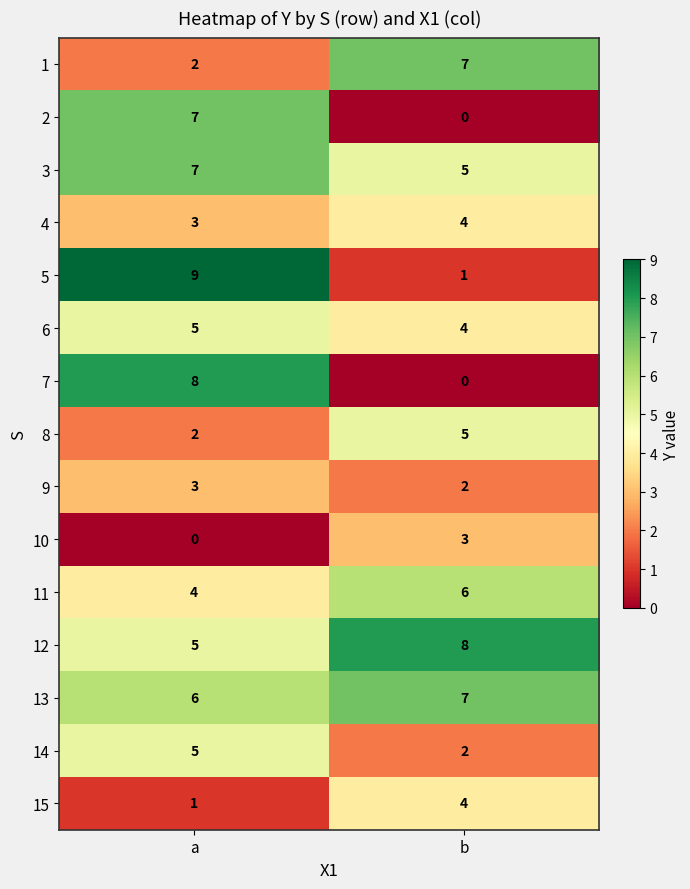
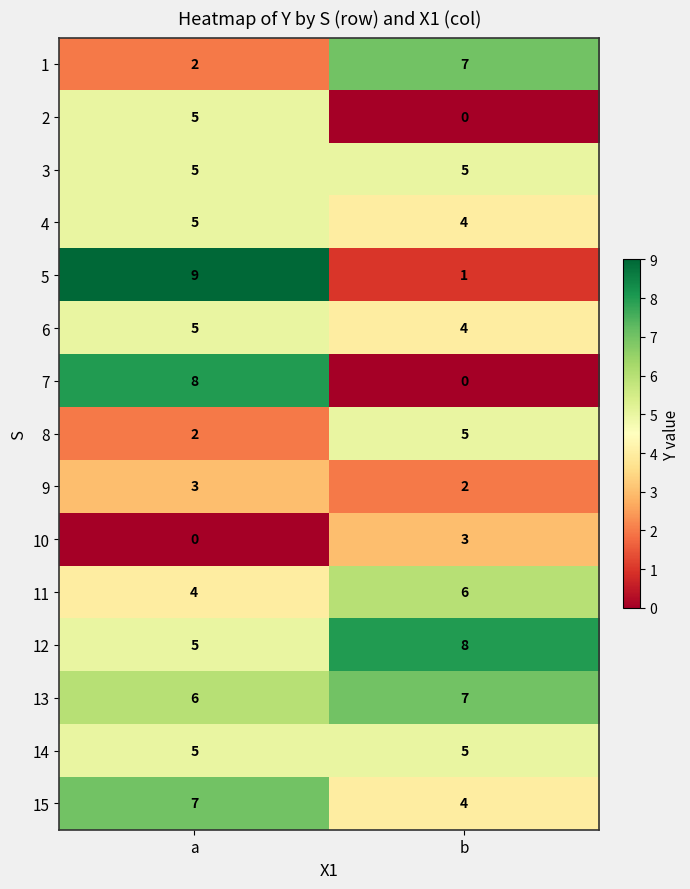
2, a: 7 -> 5
3, a: 7 -> 5
4, a: 3 -> 5
14, b: 2 -> 5
15, a: 1 -> 7
